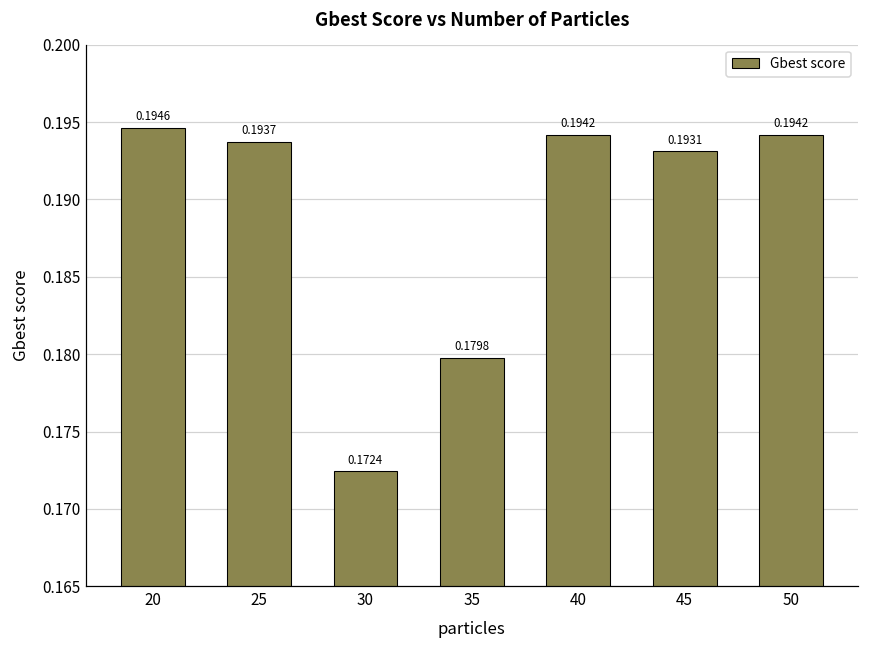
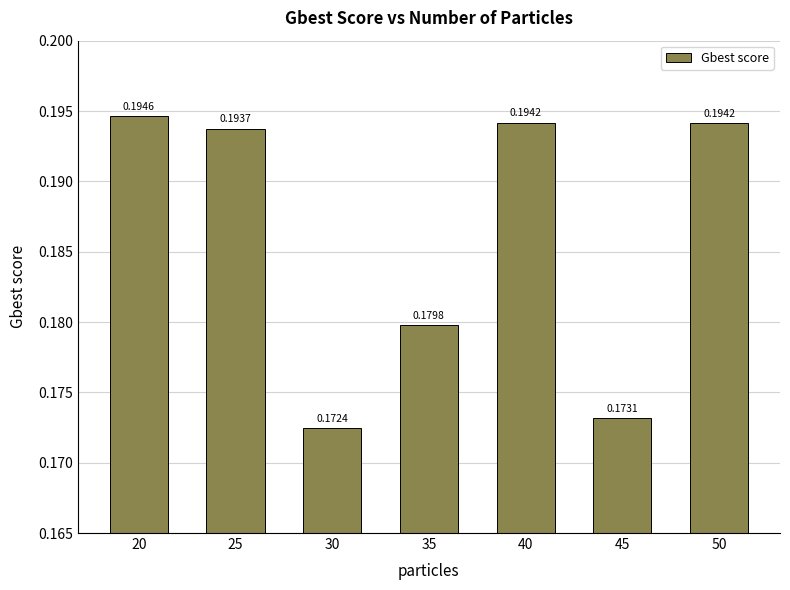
45: 0.1931 -> 0.1731
